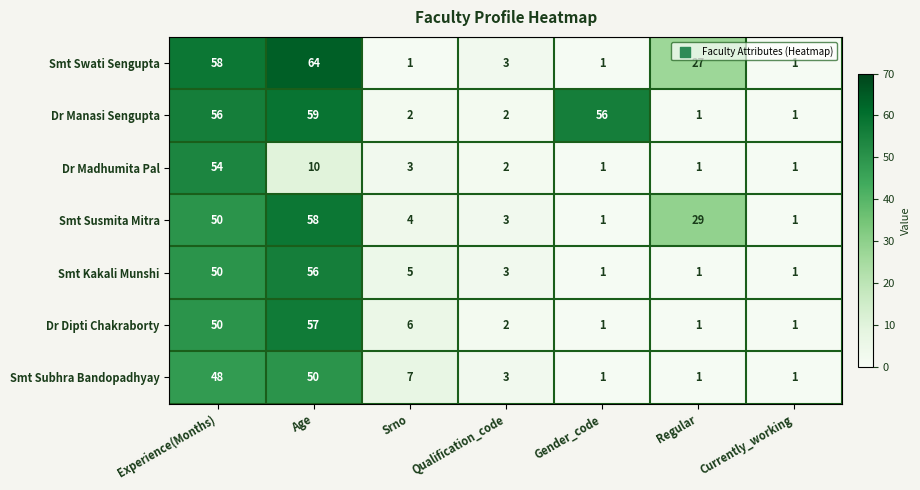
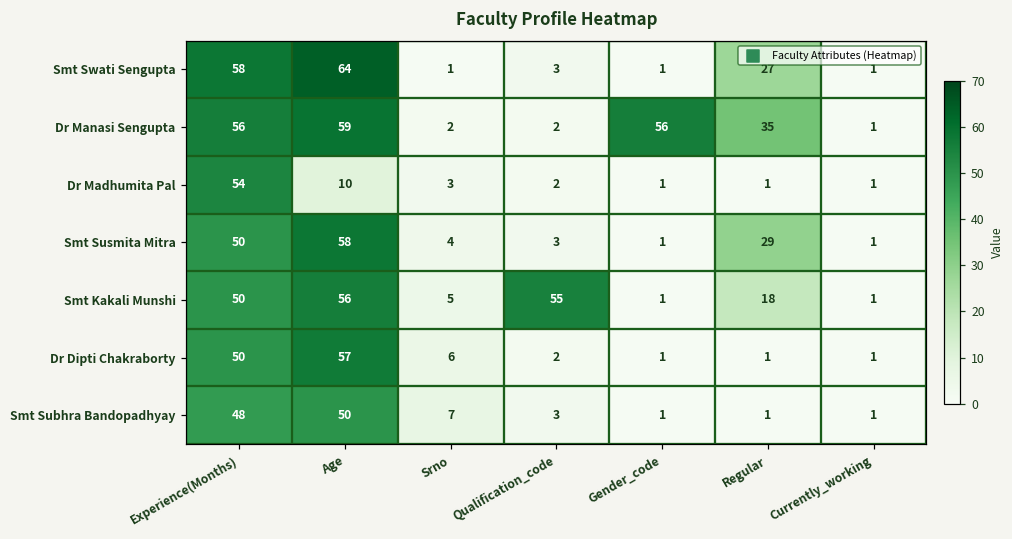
Dr Manasi Sengupta, Regular: 1 -> 35
Smt Kakali Munshi, Qualification_code: 3 -> 55
Smt Kakali Munshi, Regular: 1 -> 18
